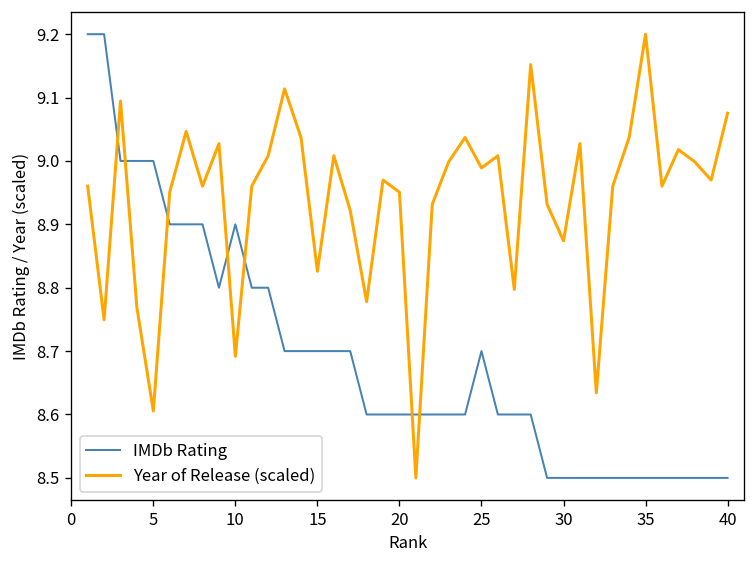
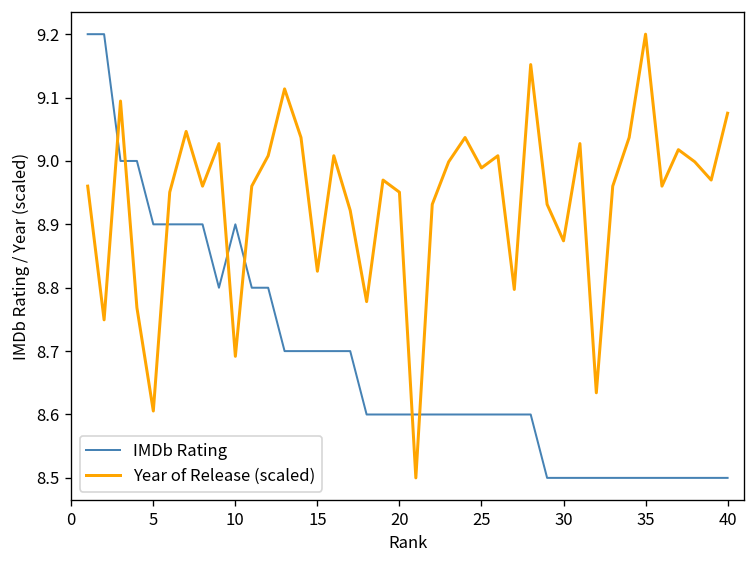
IMDb Rating, 5: 9.0 -> 8.9
IMDb Rating, 25: 8.7 -> 8.6
